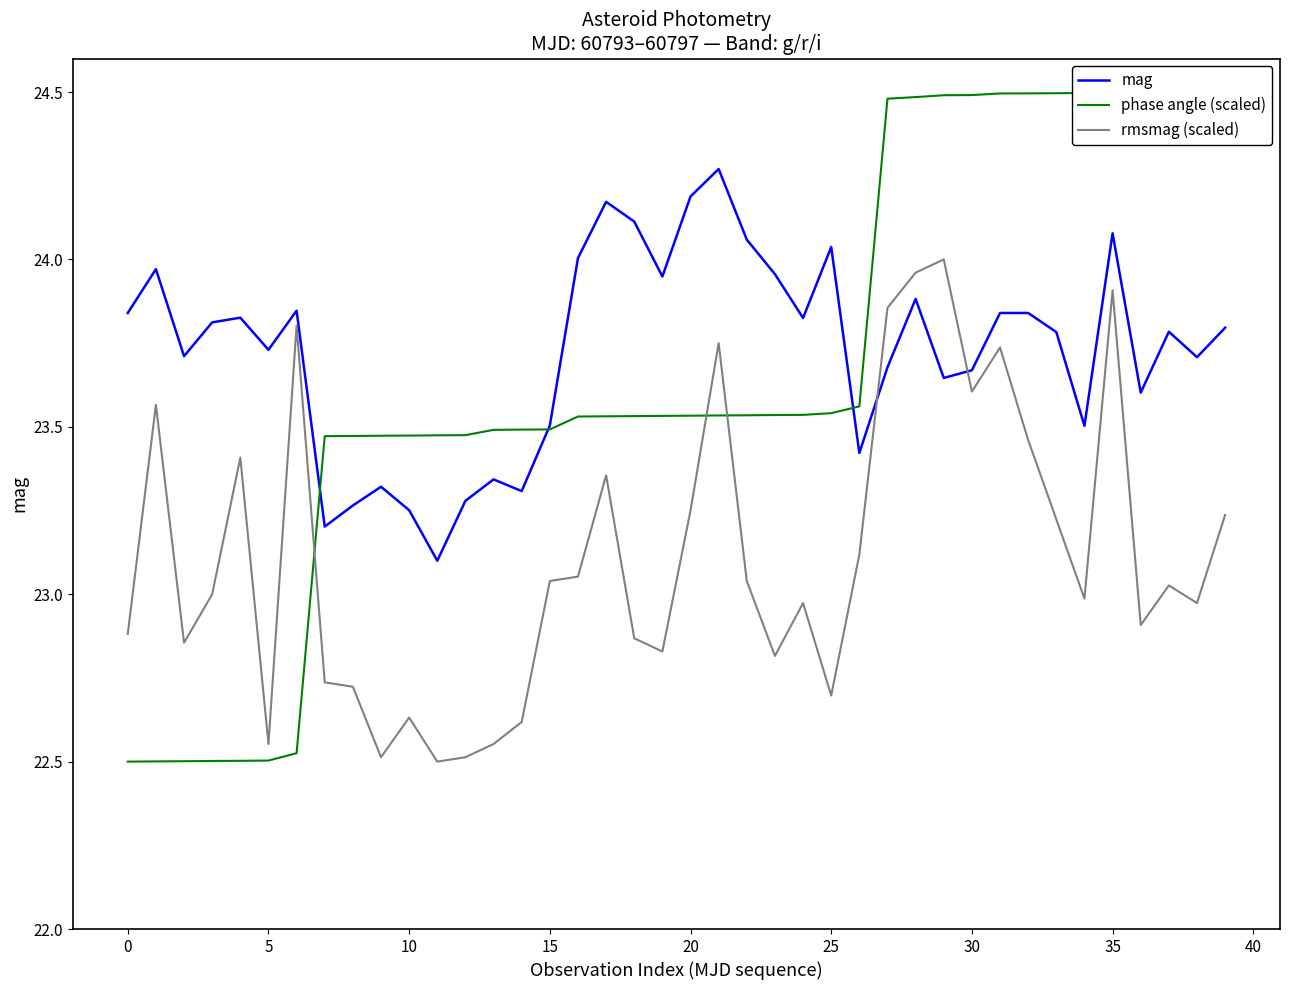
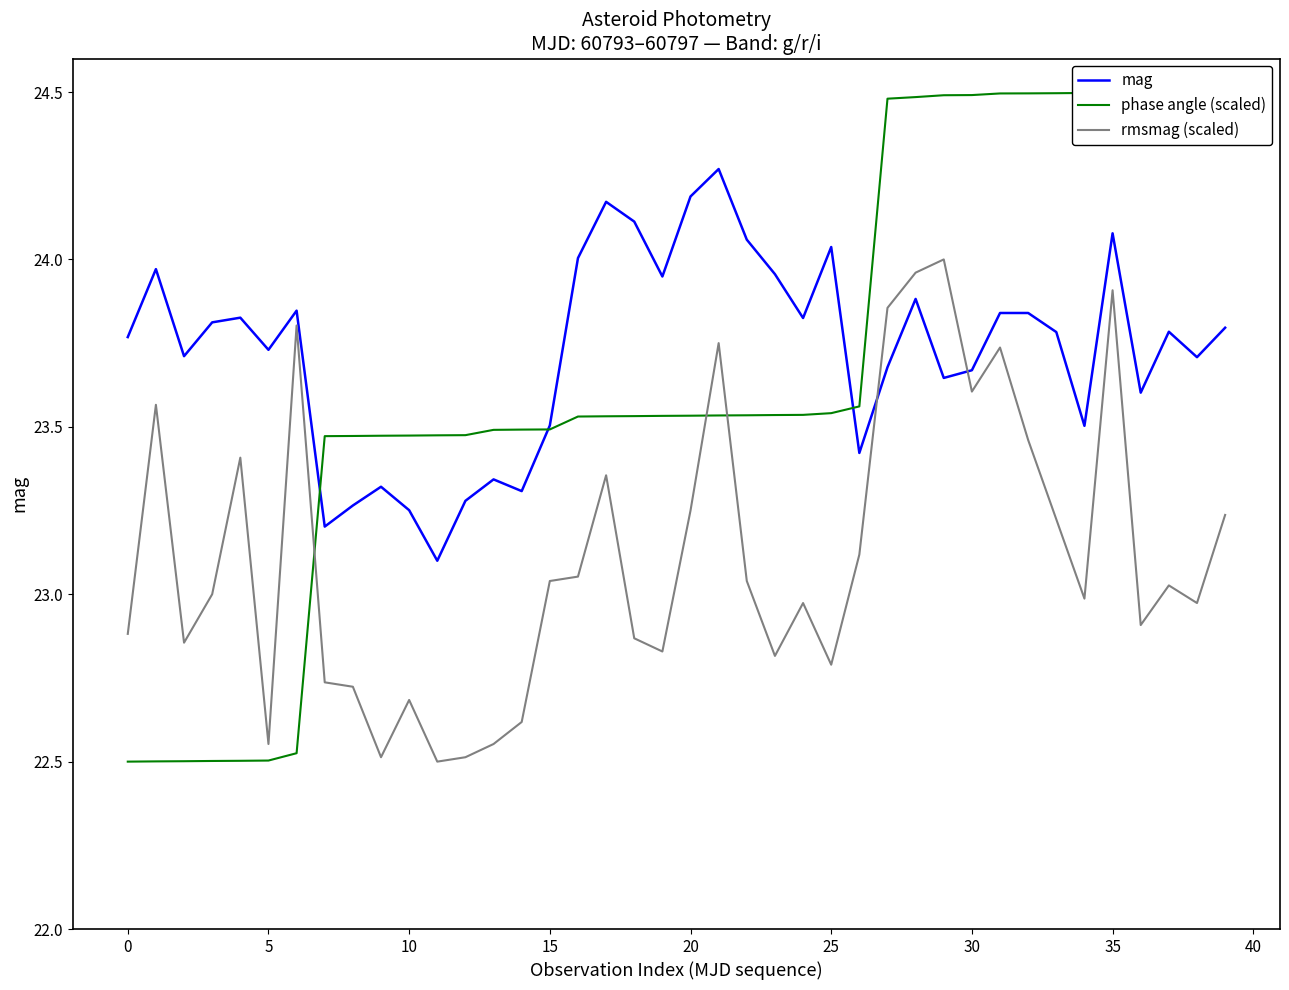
mag, 0: 23.84 -> 23.77
rmsmag (scaled), 10: 22.63 -> 22.68
rmsmag (scaled), 25: 22.70 -> 22.79
